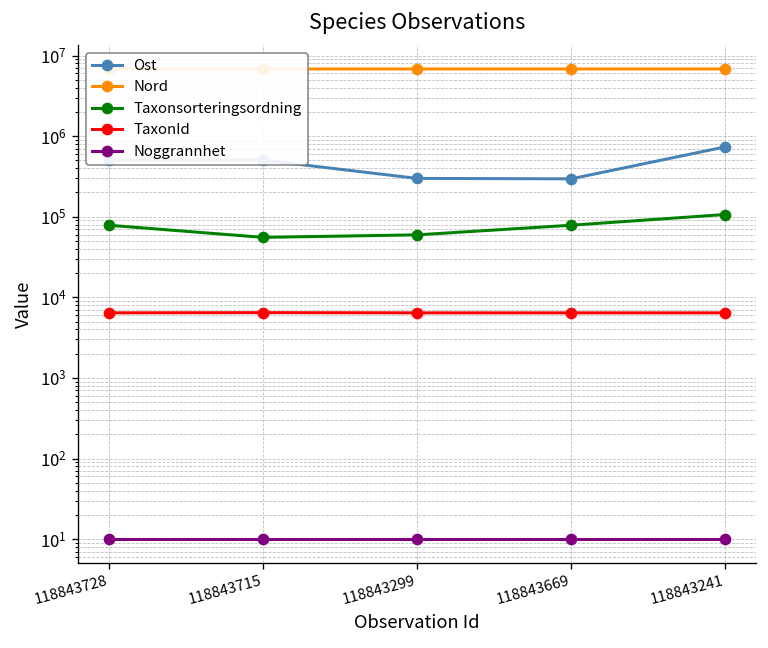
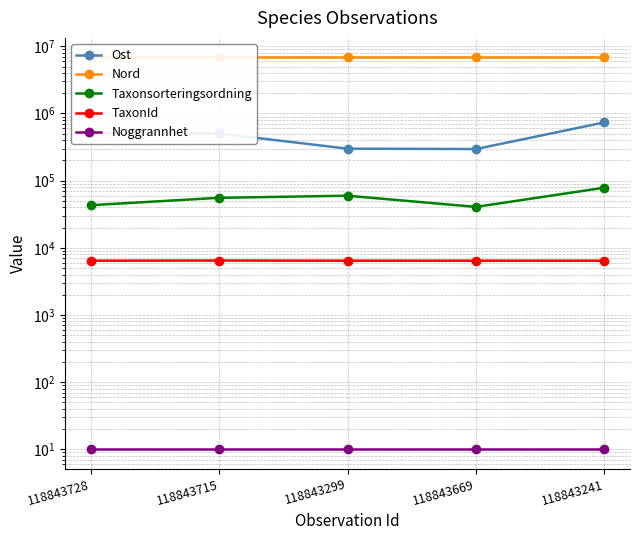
Taxonsorteringsordning, 118843728: 80000 -> 40000
Taxonsorteringsordning, 118843669: 80000 -> 40000
Taxonsorteringsordning, 118843241: 110000 -> 80000
